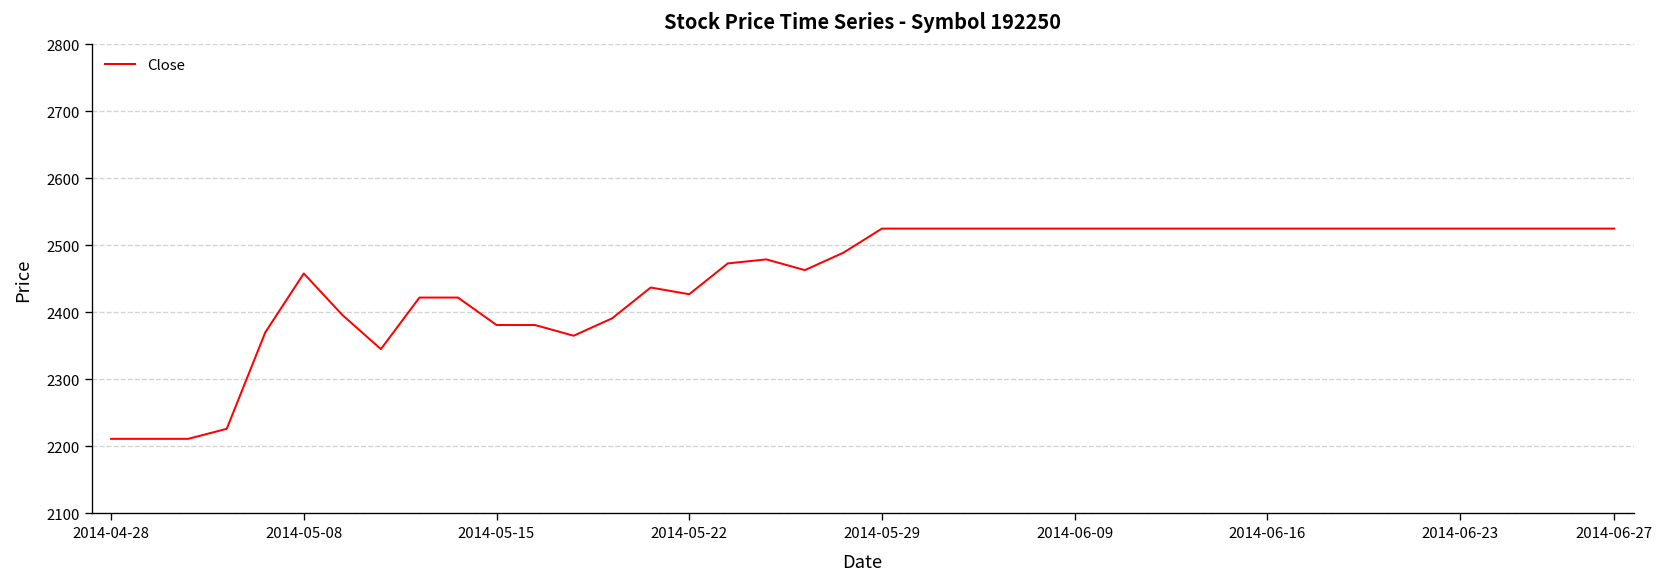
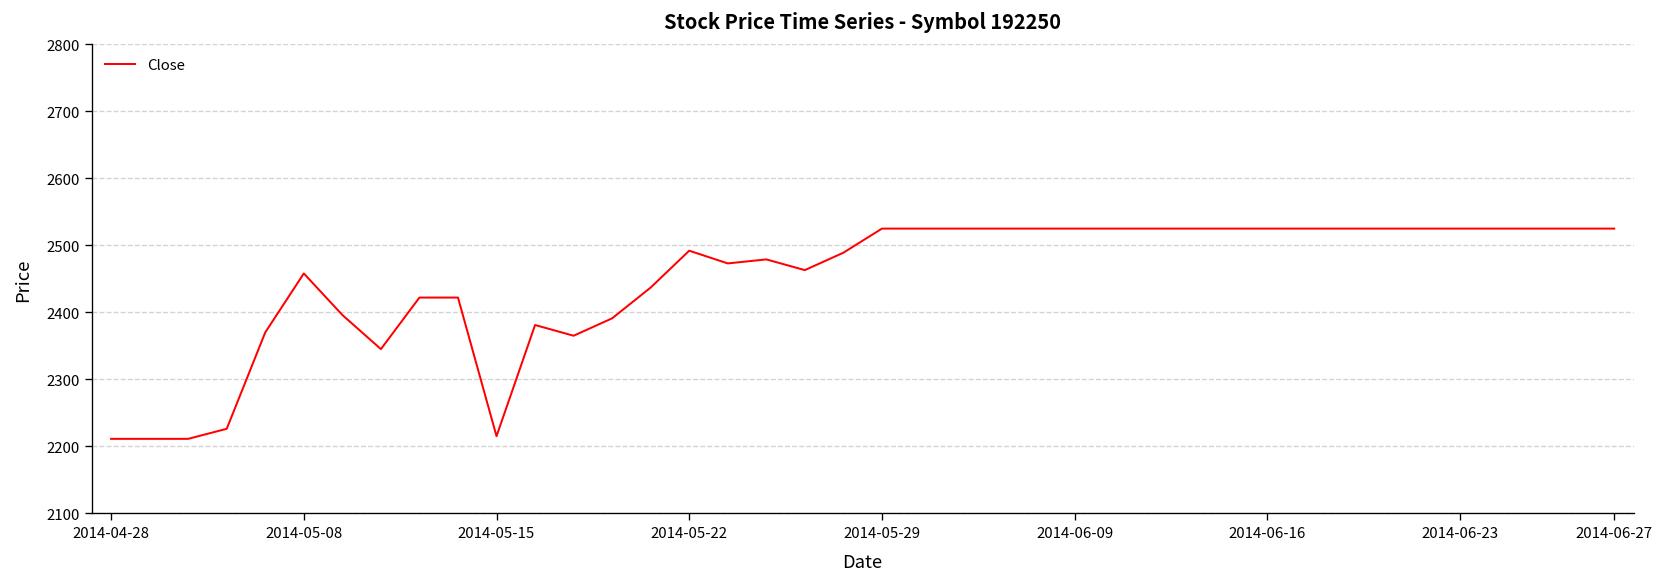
2014-05-15: 2380 -> 2220
2014-05-22: 2430 -> 2490
